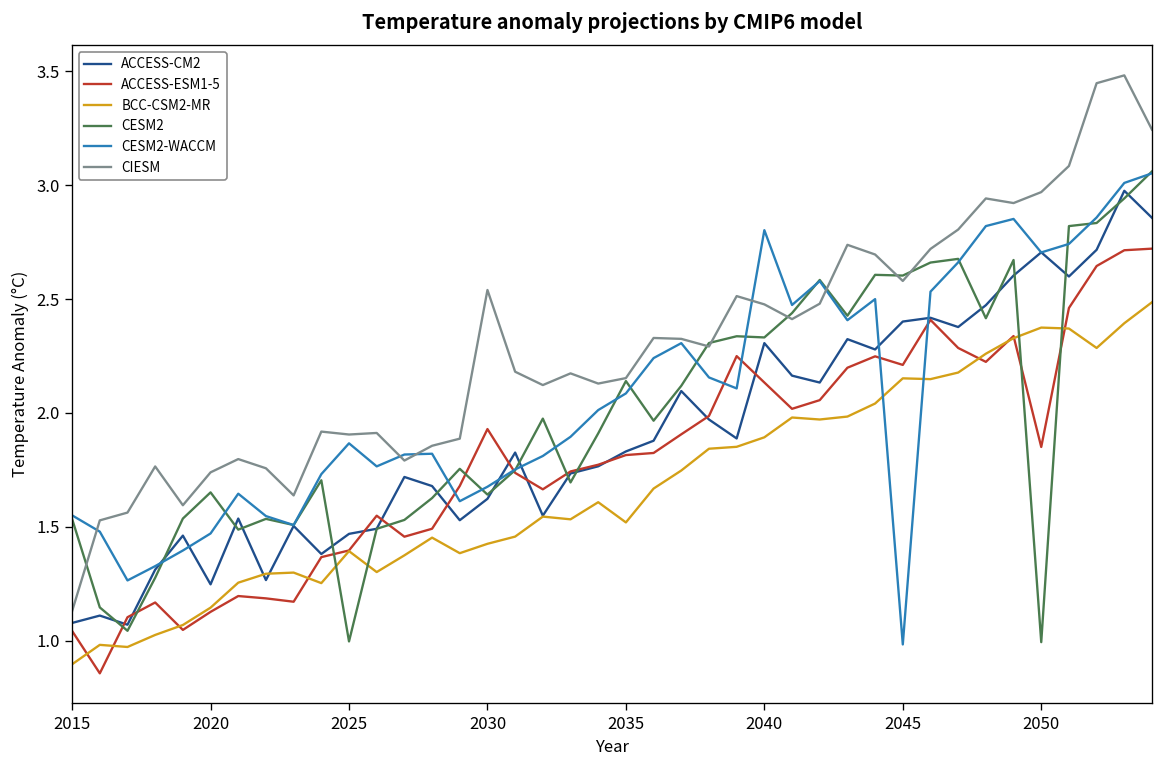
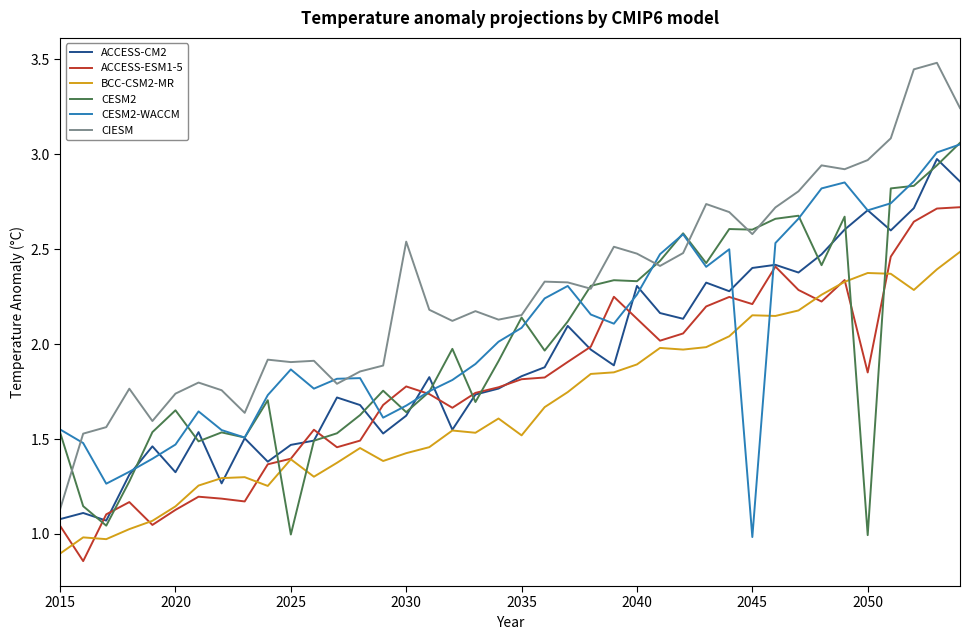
ACCESS-CM2, 2020: 1.25 -> 1.33
ACCESS-ESM1-5, 2030: 1.93 -> 1.78
CESM2-WACCM, 2040: 2.80 -> 2.26
